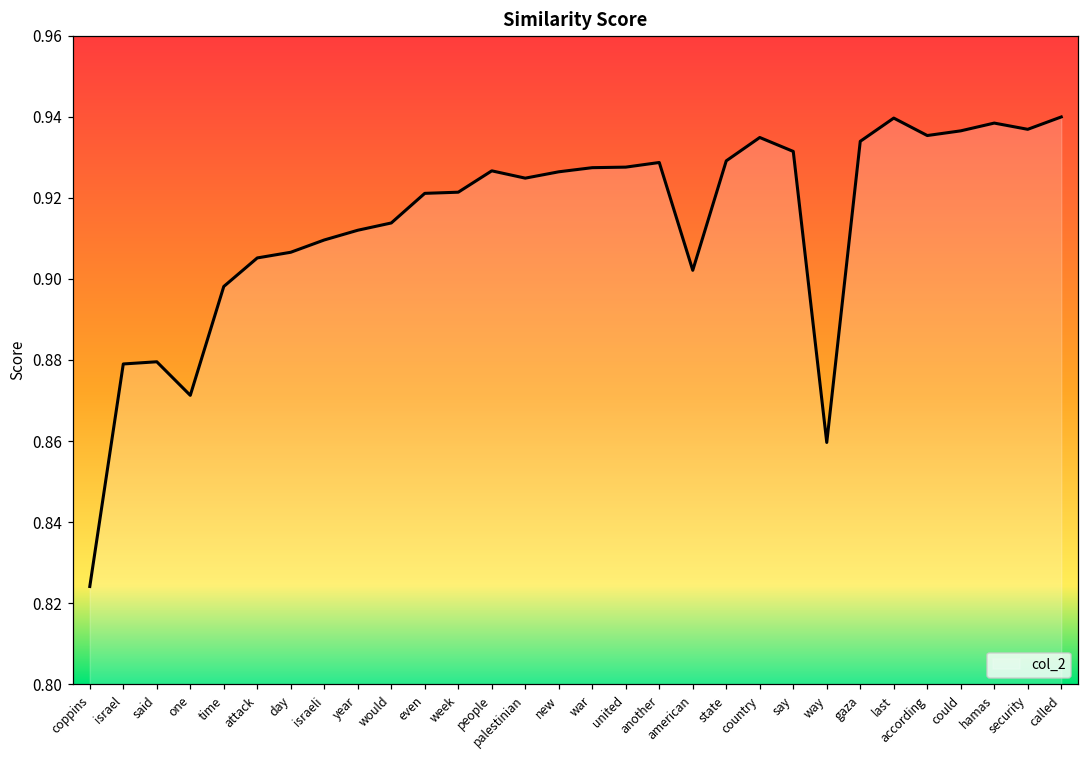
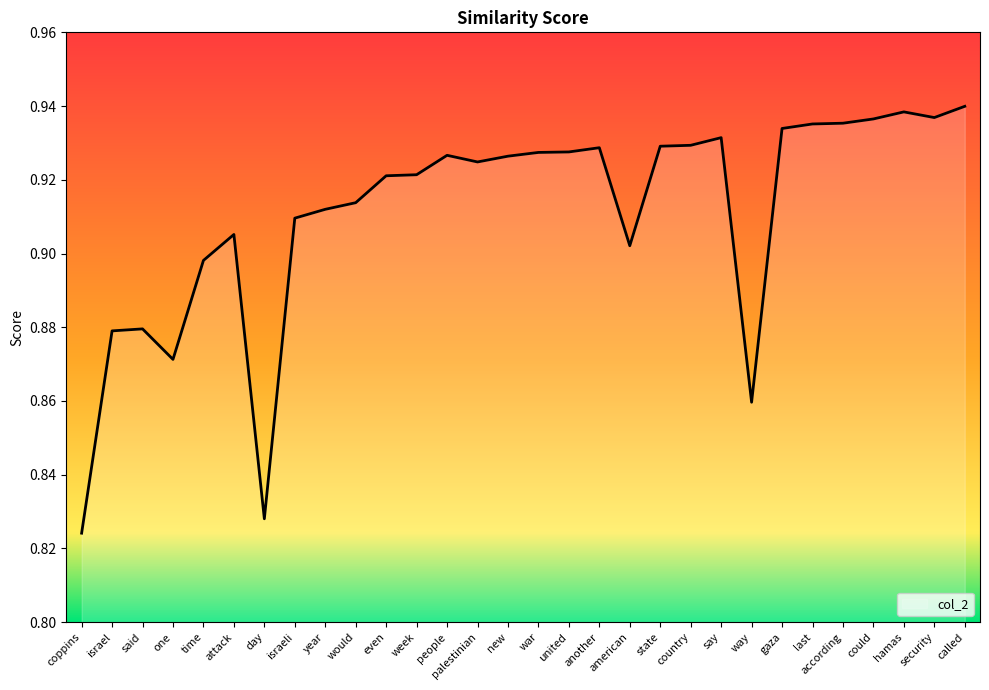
day: 0.907 -> 0.828
country: 0.935 -> 0.929
last: 0.940 -> 0.935
